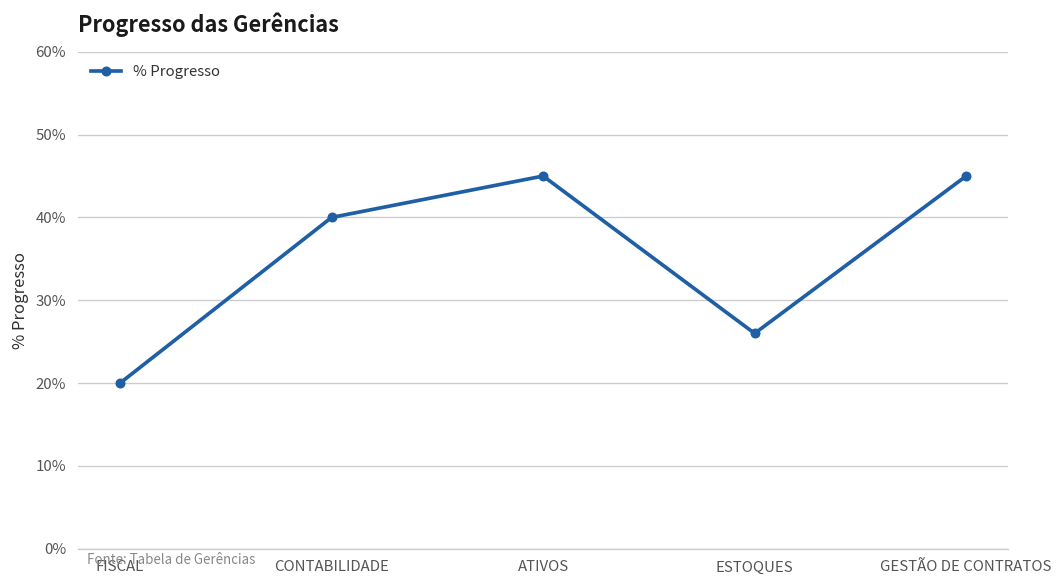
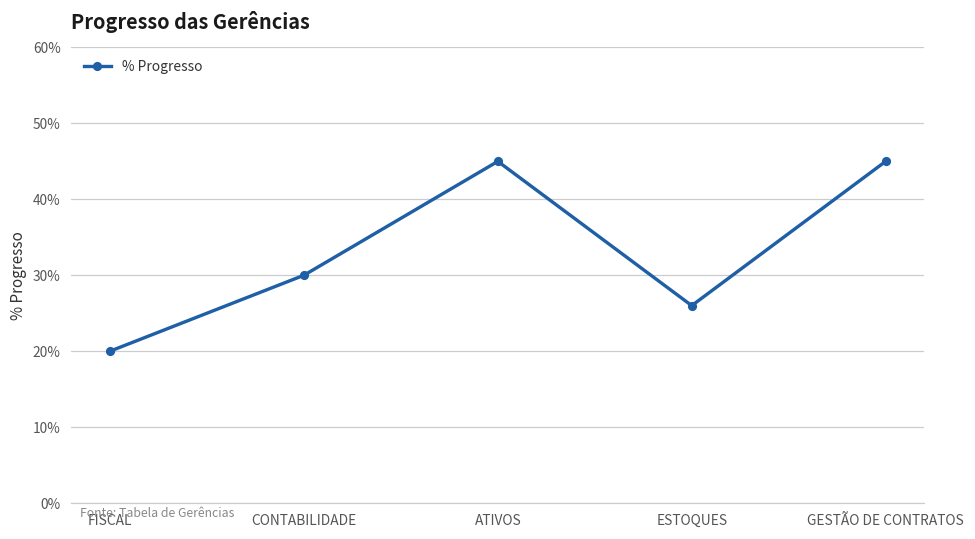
CONTABILIDADE: 40% -> 30%
